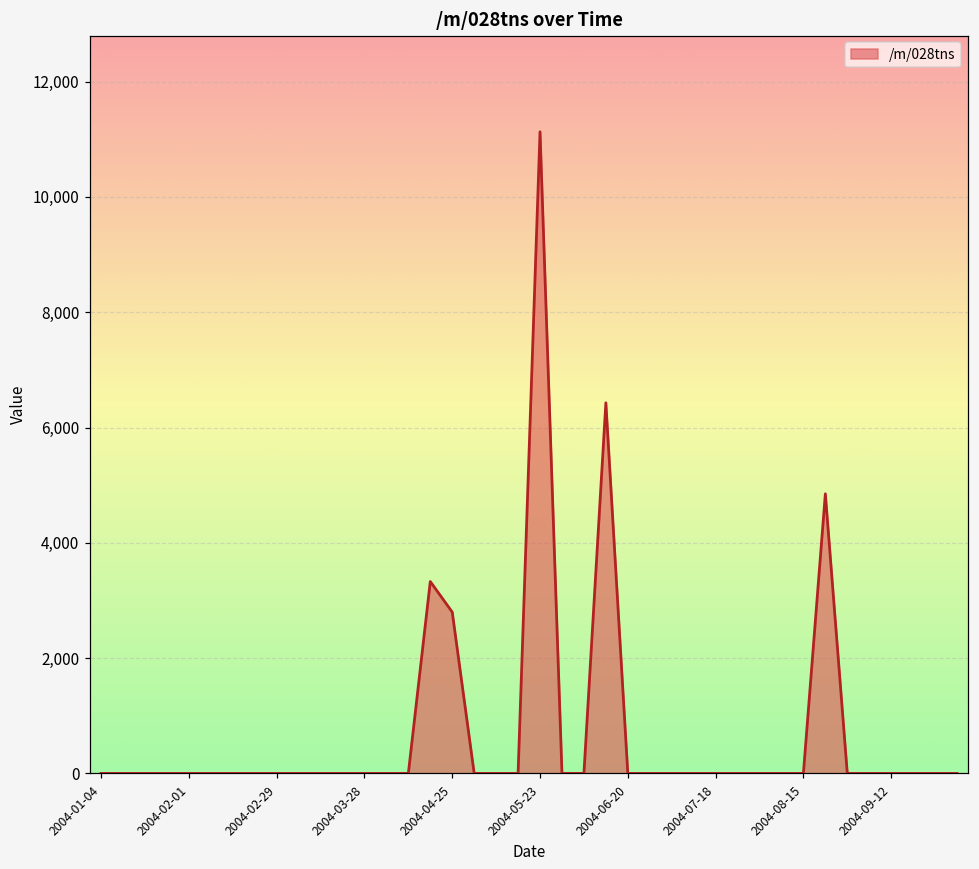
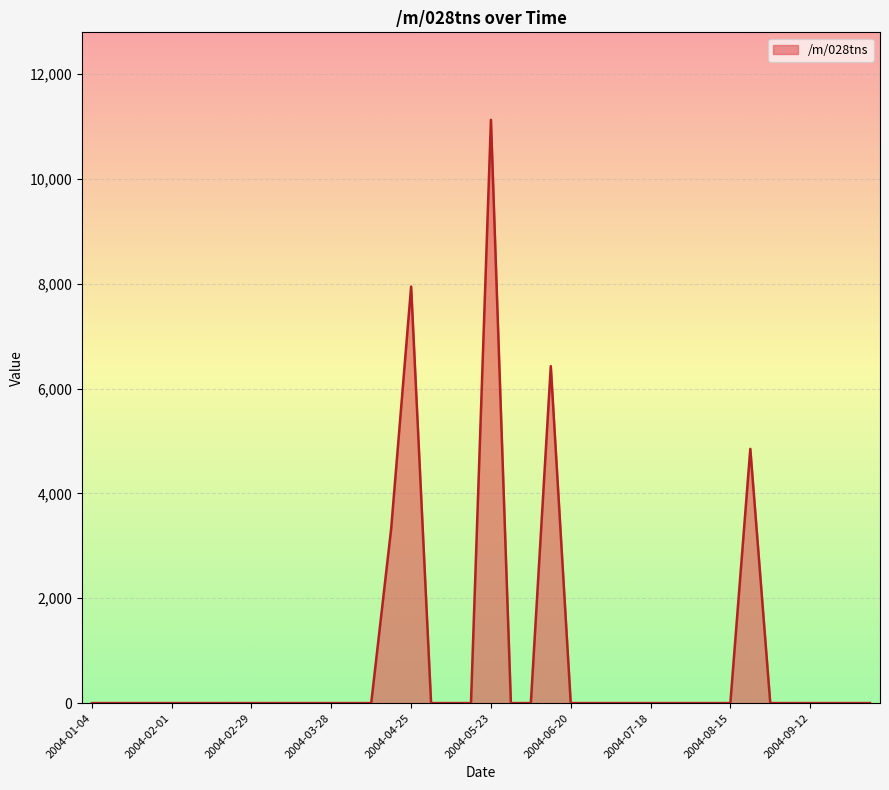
2004-04-25: 2,800 -> 7,900
